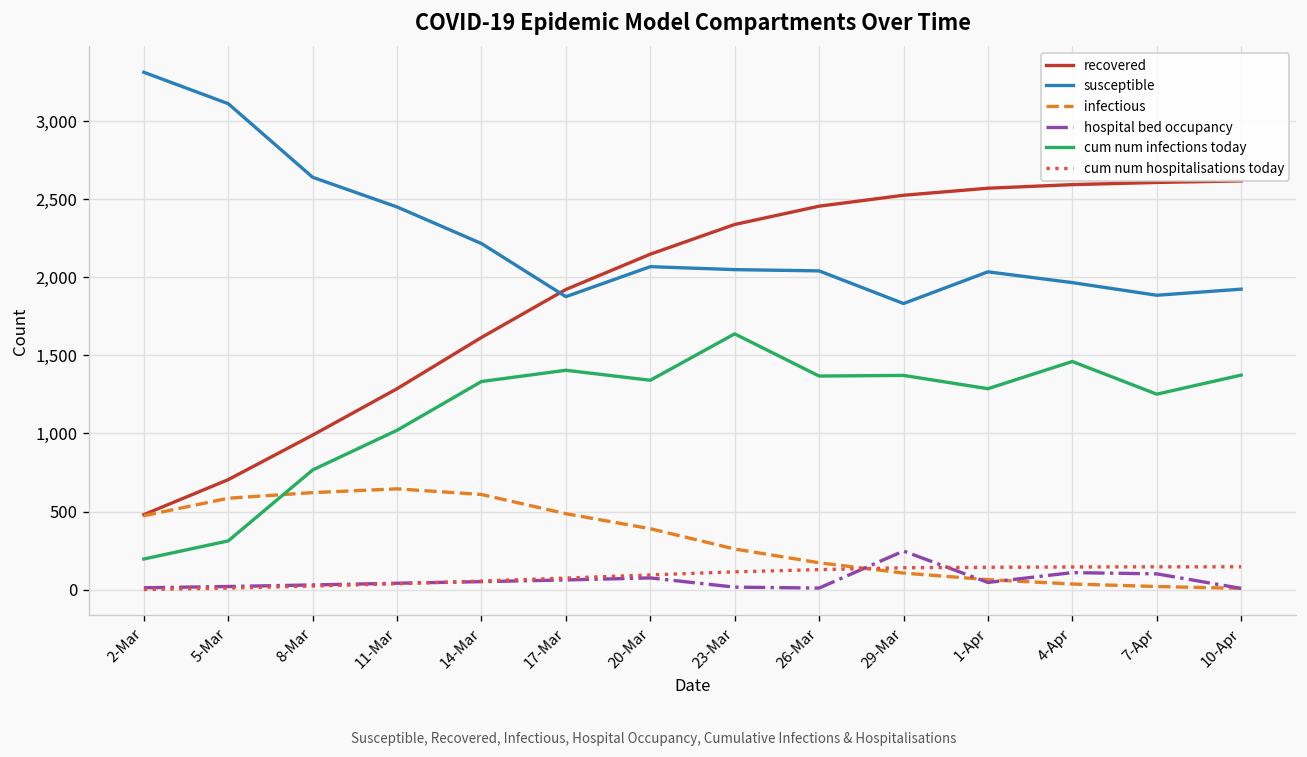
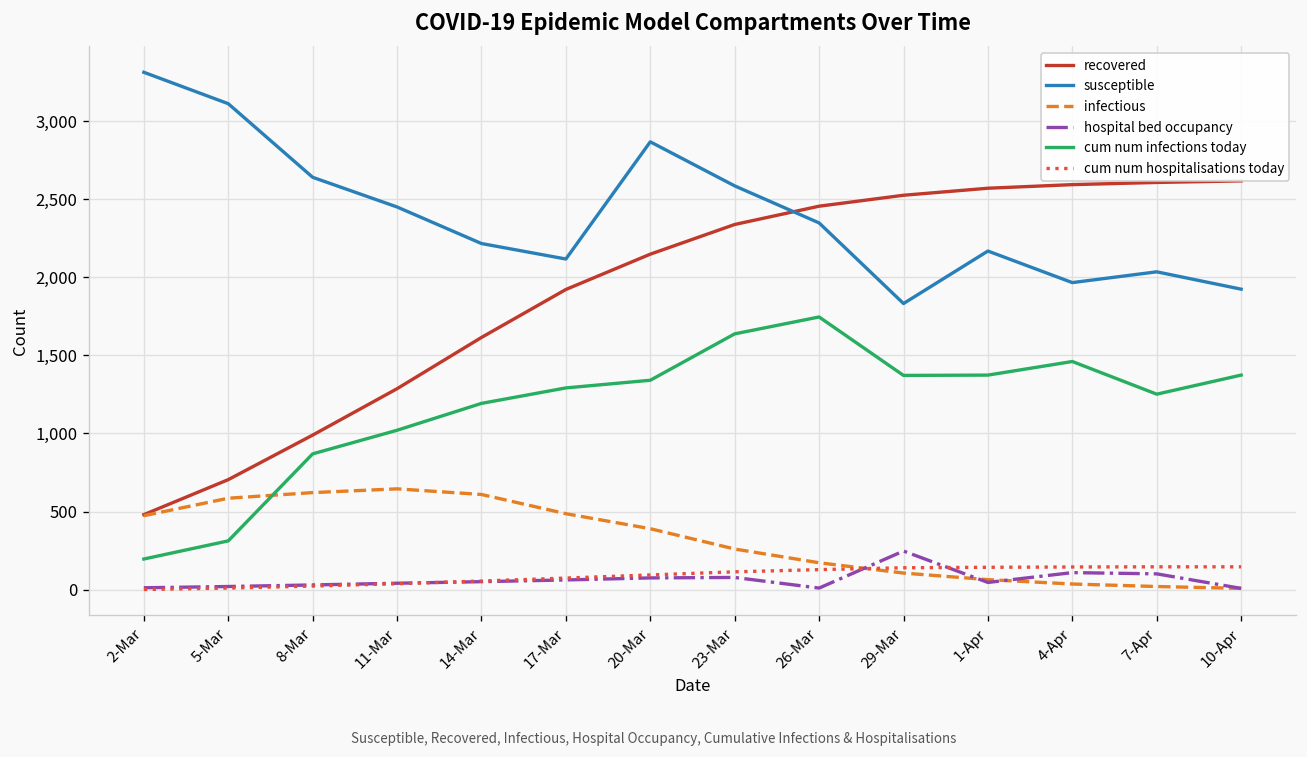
cum num infections today, 8-Mar: 770 -> 870
cum num infections today, 14-Mar: 1,330 -> 1,190
susceptible, 17-Mar: 1,880 -> 2,120
cum num infections today, 17-Mar: 1,400 -> 1,290
susceptible, 20-Mar: 2,070 -> 2,870
susceptible, 23-Mar: 2,050 -> 2,580
hospital bed occupancy, 23-Mar: 20 -> 80
susceptible, 26-Mar: 2,040 -> 2,350
cum num infections today, 26-Mar: 1,370 -> 1,750
susceptible, 1-Apr: 2,030 -> 2,170
cum num infections today, 1-Apr: 1,290 -> 1,370
susceptible, 7-Apr: 1,880 -> 2,030
